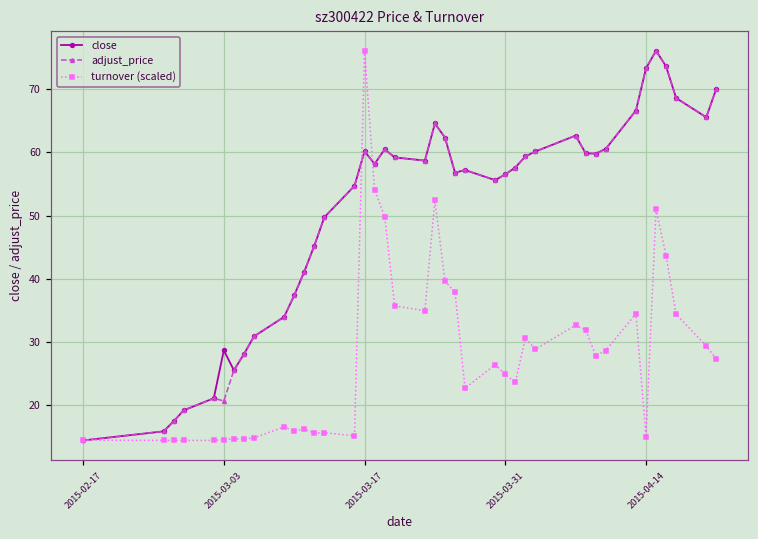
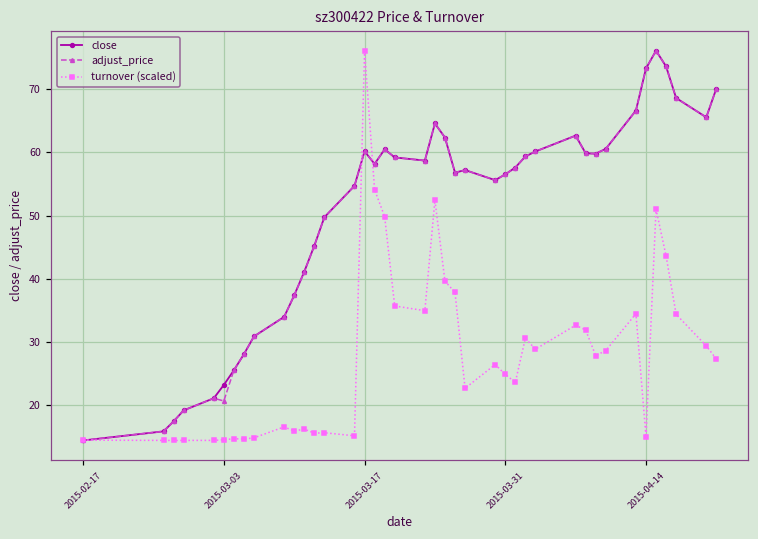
close, 2015-03-03: 29 -> 23
